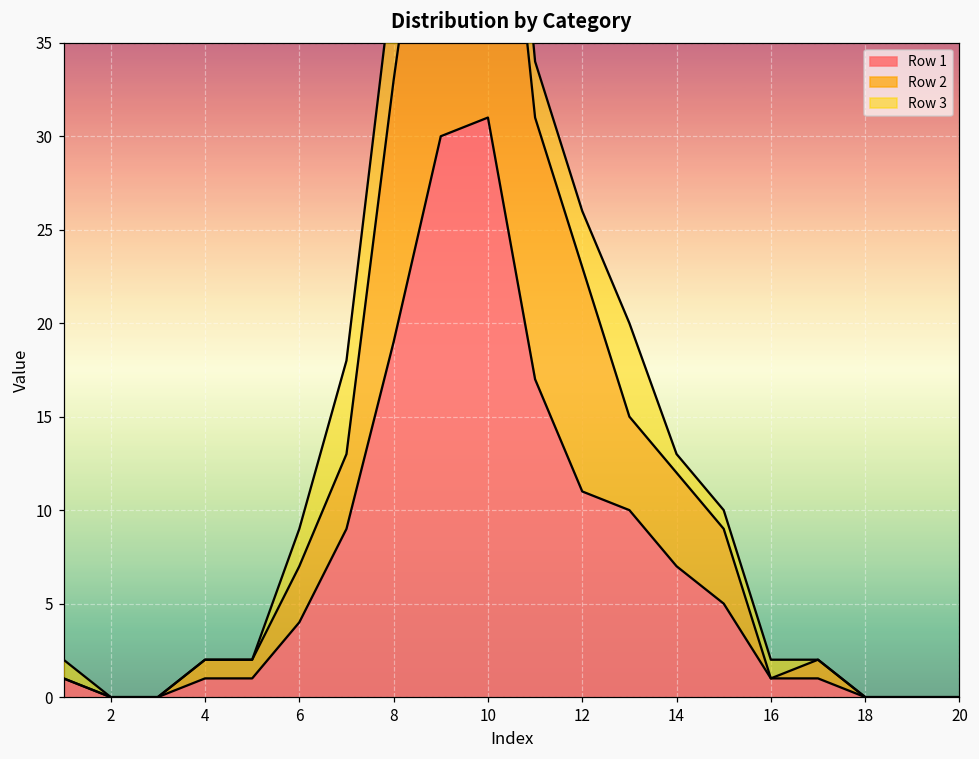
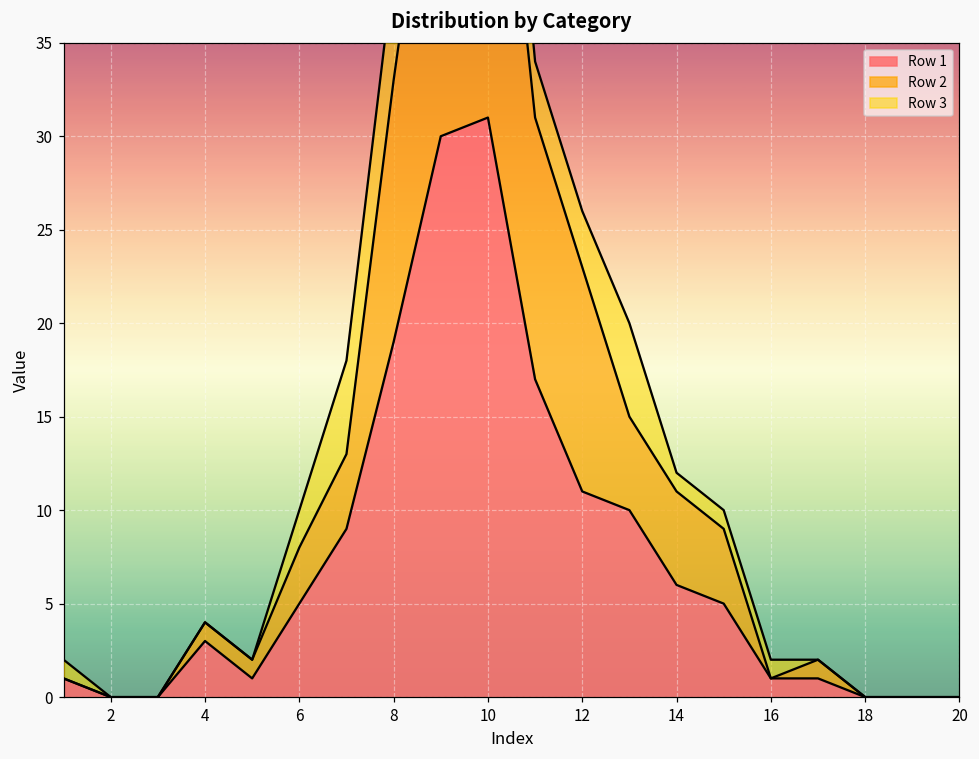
Row 1, 4: 1 -> 3
Row 1, 6: 4 -> 5
Row 1, 14: 7 -> 6
